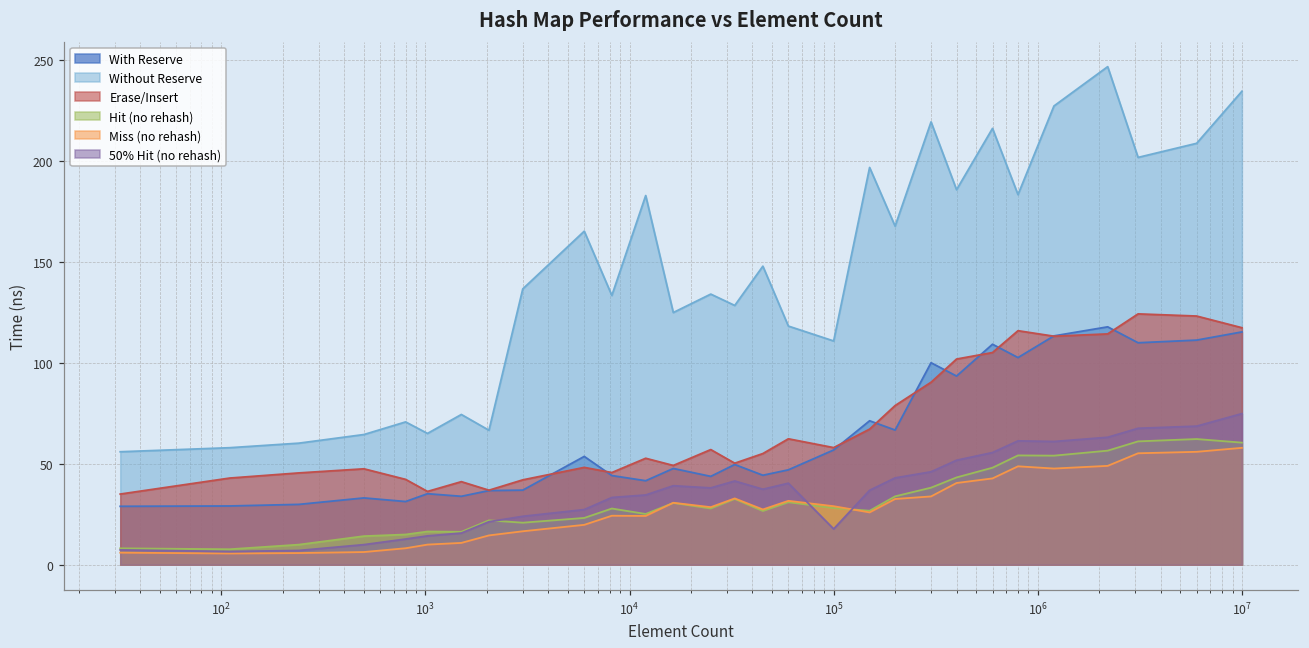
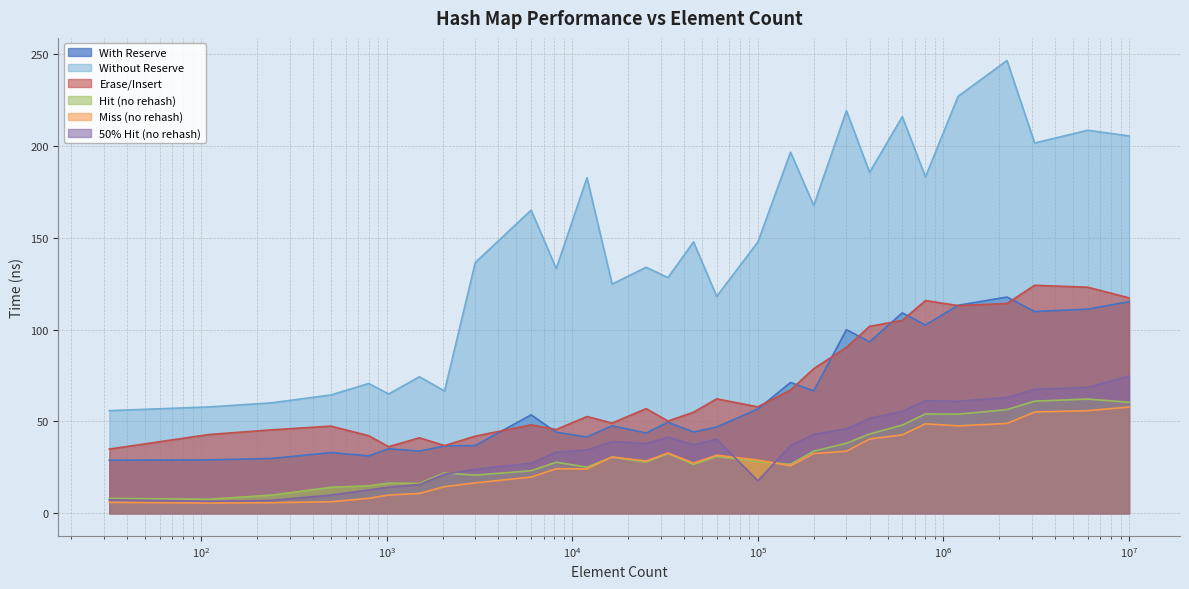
Without Reserve, 10^5: 111 -> 148
Without Reserve, 10^7: 234 -> 206
